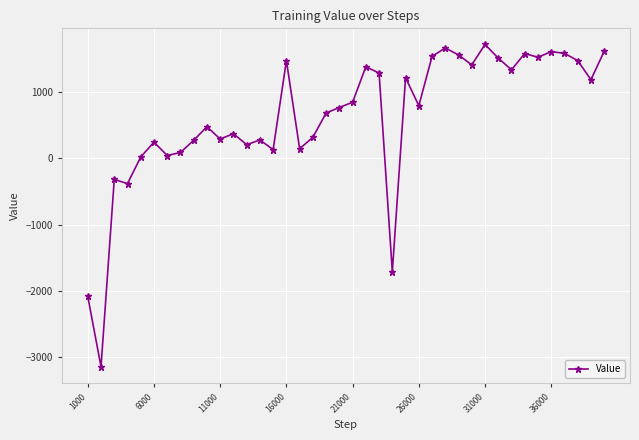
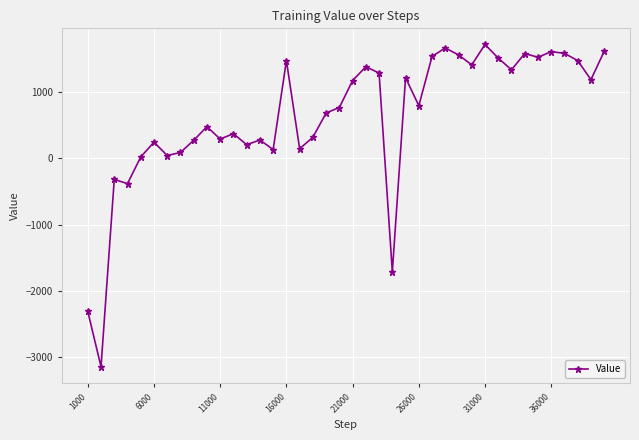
1000: -2100 -> -2300
21000: 800 -> 1200
